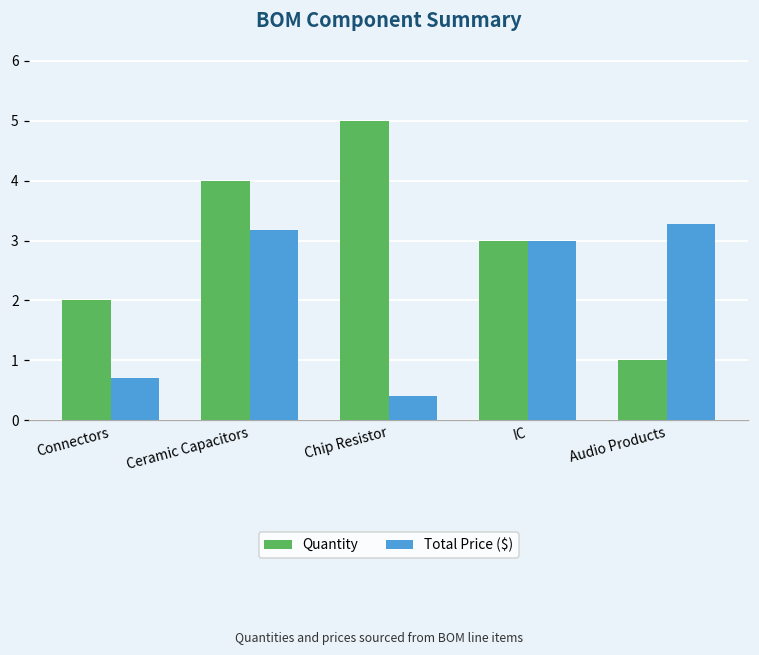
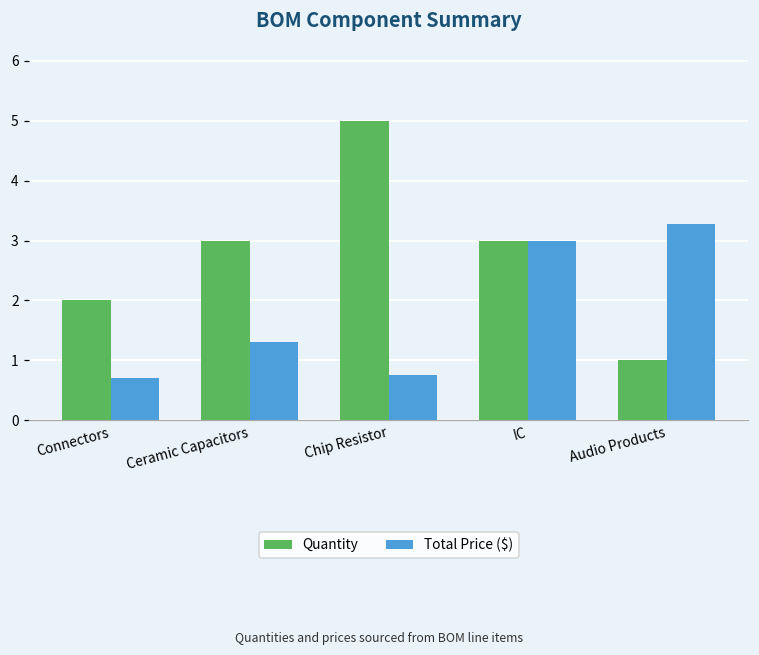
Quantity, Ceramic Capacitors: 4 -> 3
Total Price ($), Ceramic Capacitors: 3.2 -> 1.3
Total Price ($), Chip Resistor: 0.4 -> 0.8
